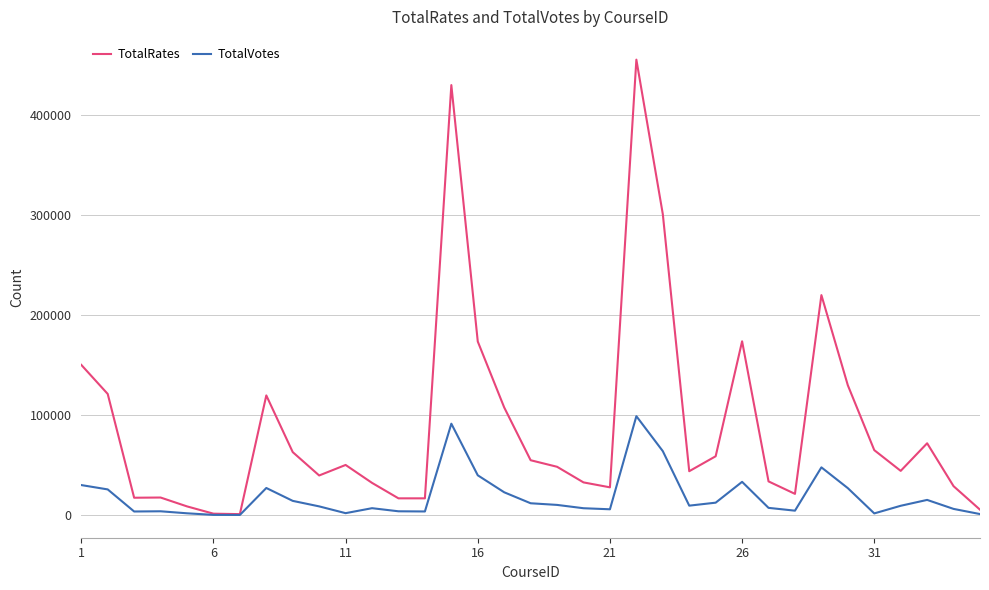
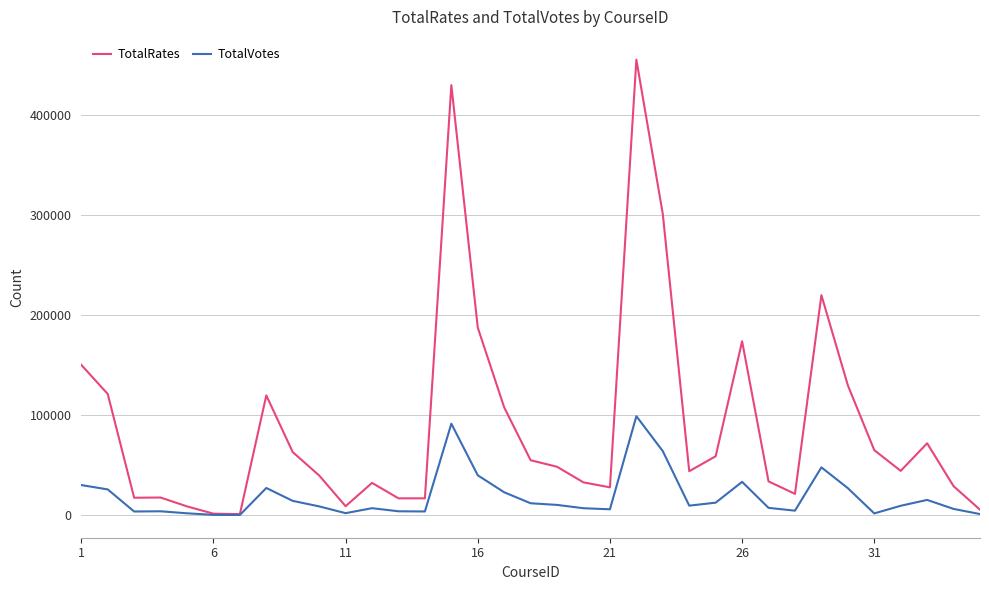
TotalRates, 11: 50000 -> 10000
TotalRates, 16: 170000 -> 190000
